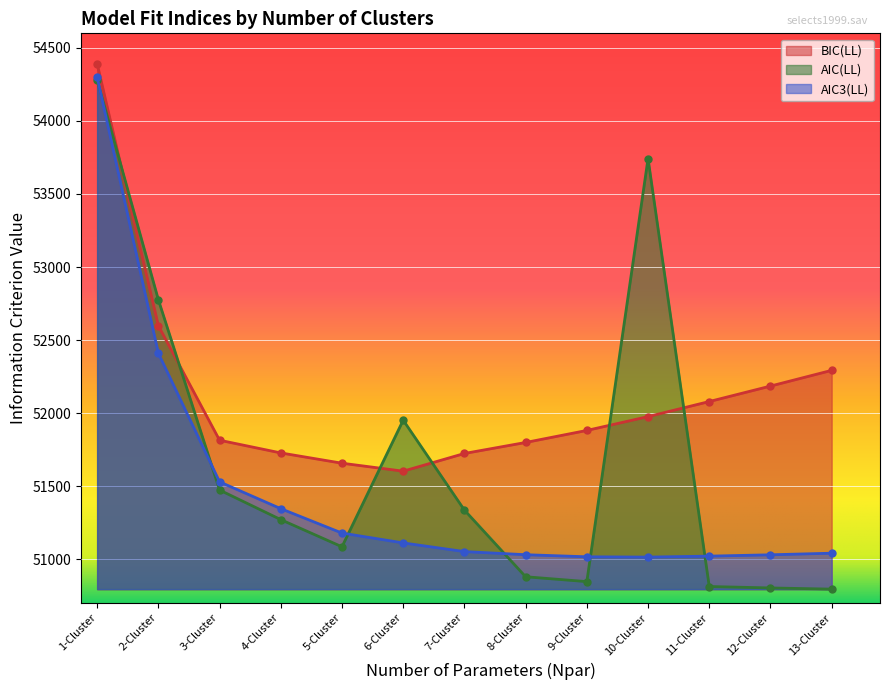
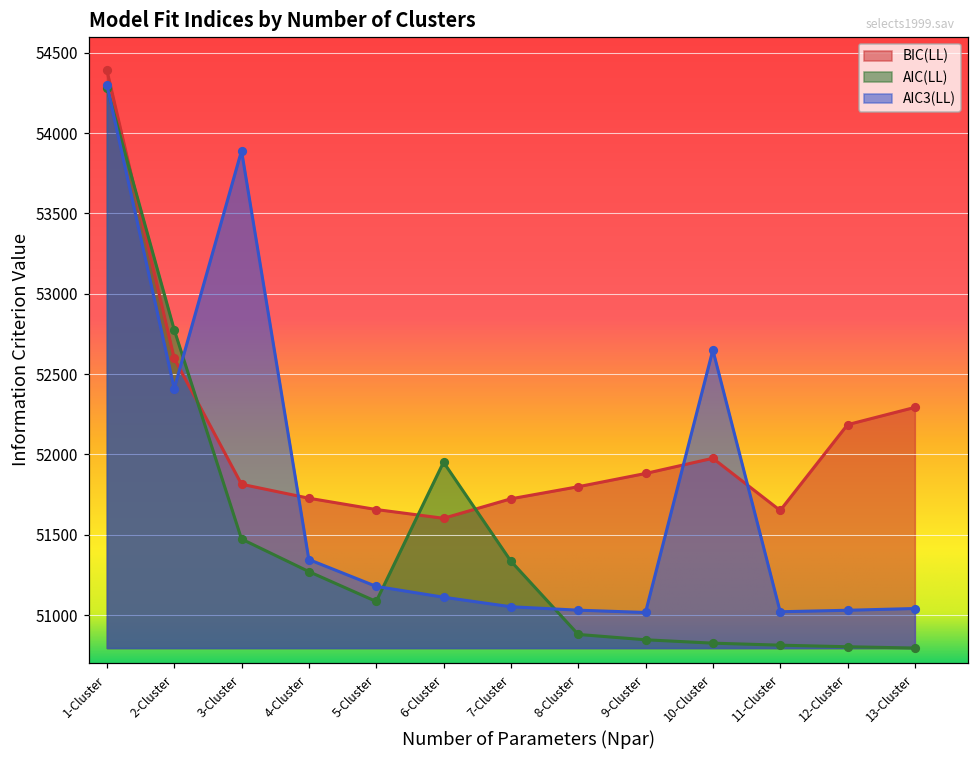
AIC3(LL), 3-Cluster: 51530 -> 53890
AIC(LL), 10-Cluster: 53740 -> 50830
AIC3(LL), 10-Cluster: 51010 -> 52650
BIC(LL), 11-Cluster: 52080 -> 51650
